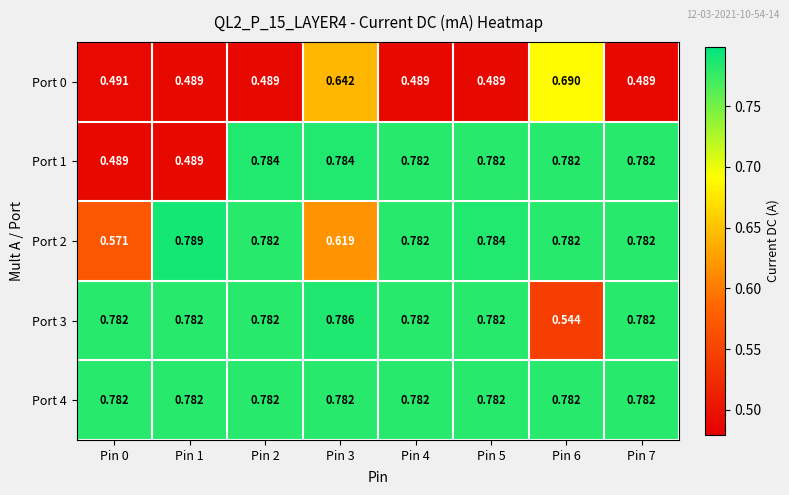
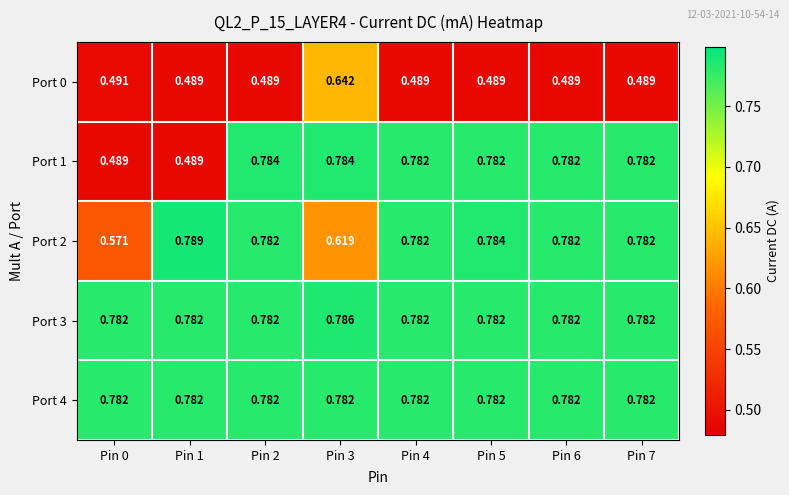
Port 0, Pin 6: 0.690 -> 0.489
Port 3, Pin 6: 0.544 -> 0.782
